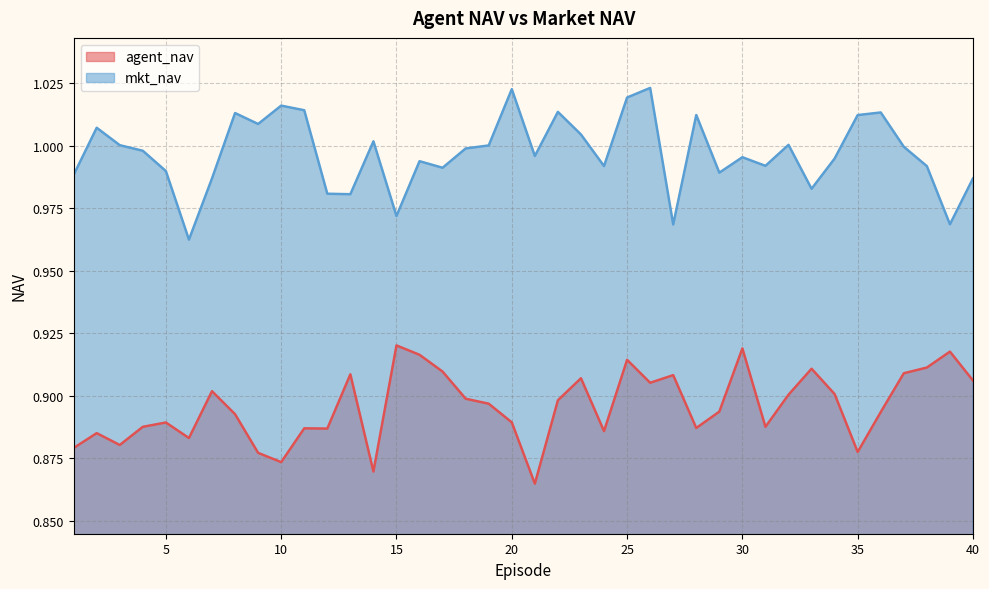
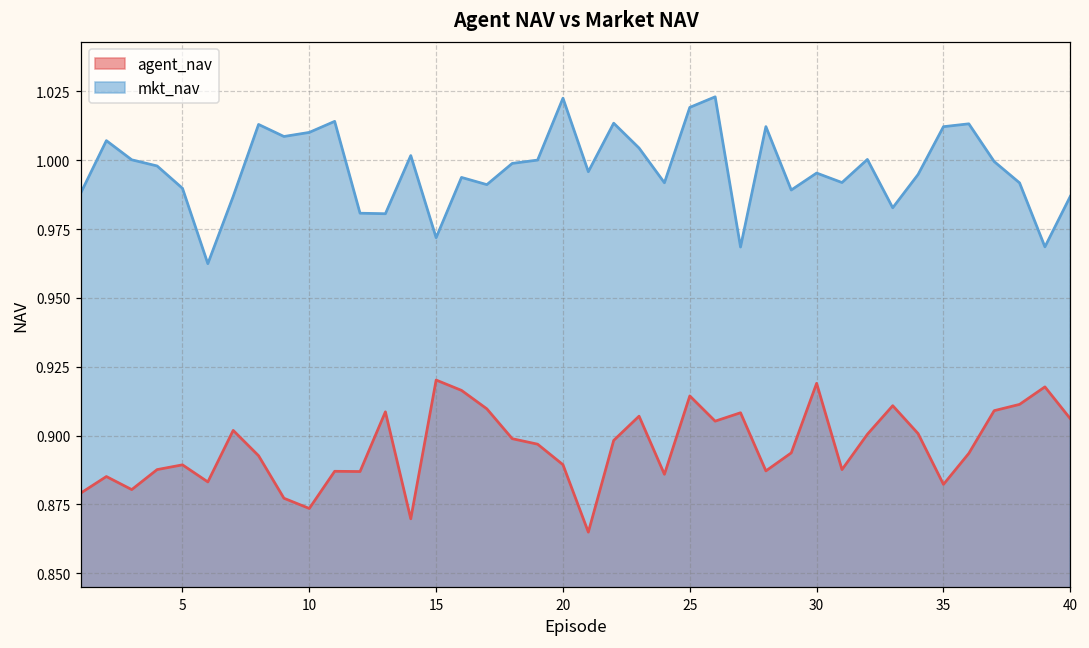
mkt_nav, 10: 1.016 -> 1.010
agent_nav, 35: 0.878 -> 0.882
